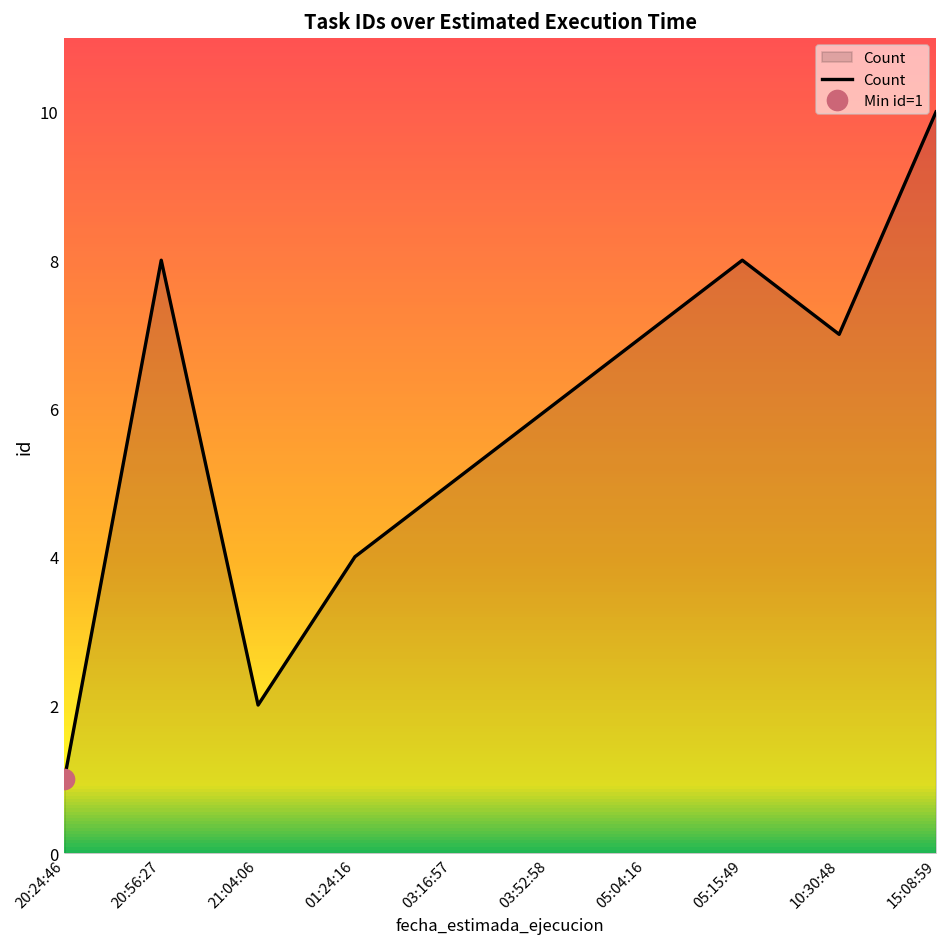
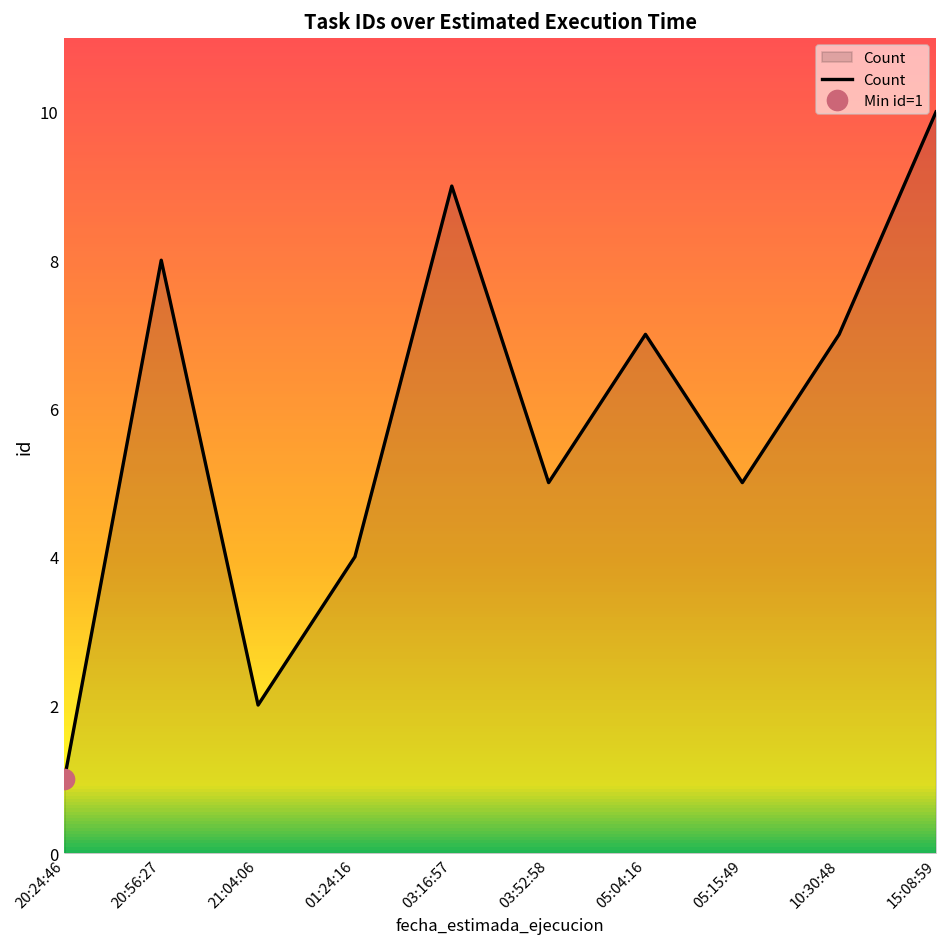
Count, 03:16:57: 5 -> 9
Count, 03:52:58: 6 -> 5
Count, 05:15:49: 8 -> 5
